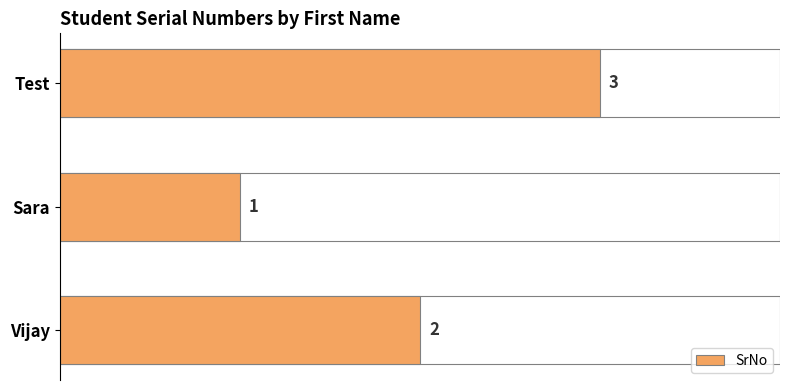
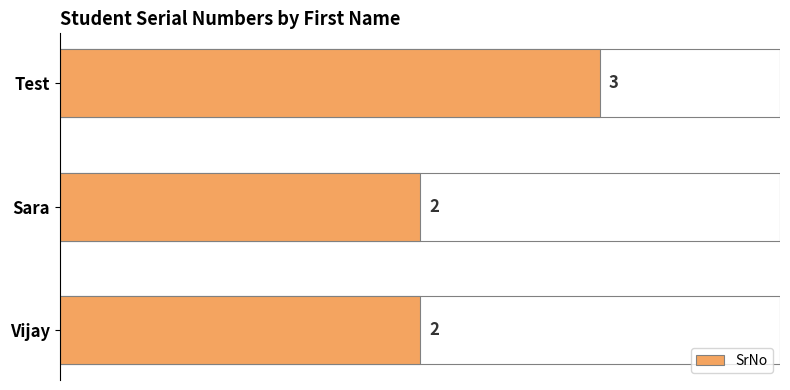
Sara: 1 -> 2
